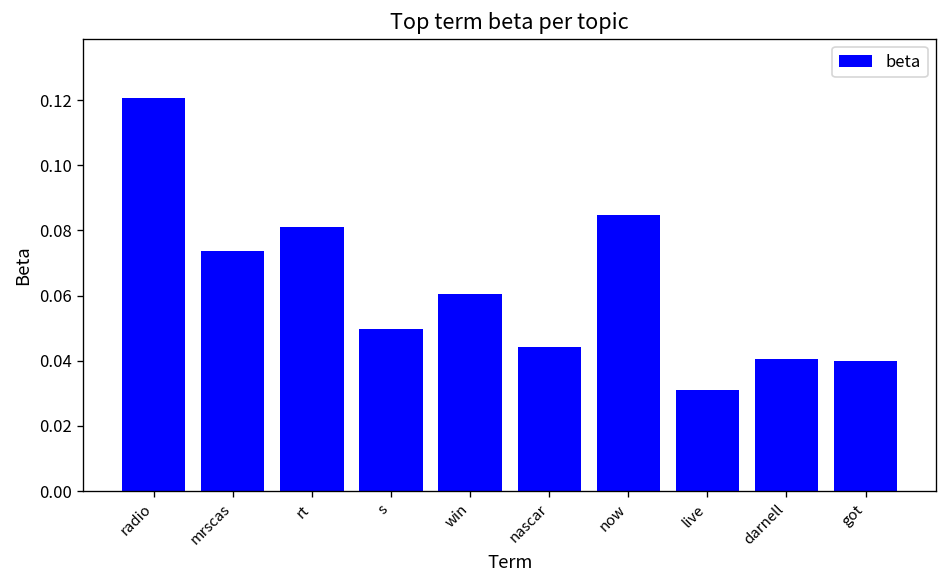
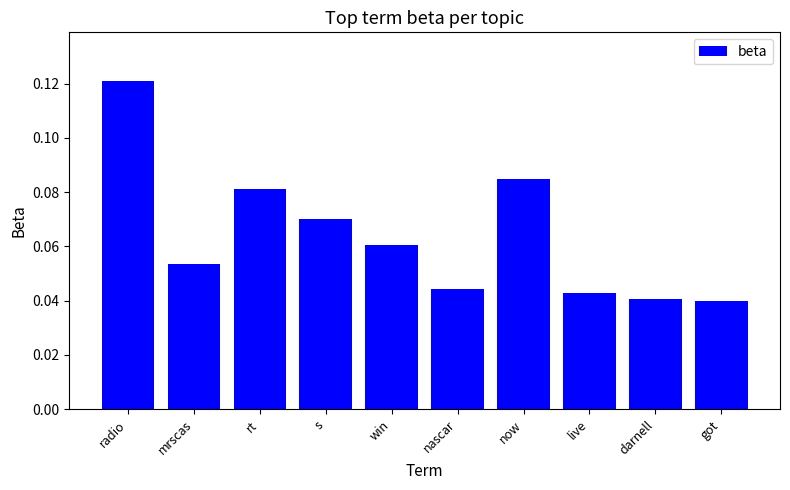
mrscas: 0.074 -> 0.053
s: 0.050 -> 0.070
live: 0.031 -> 0.043
